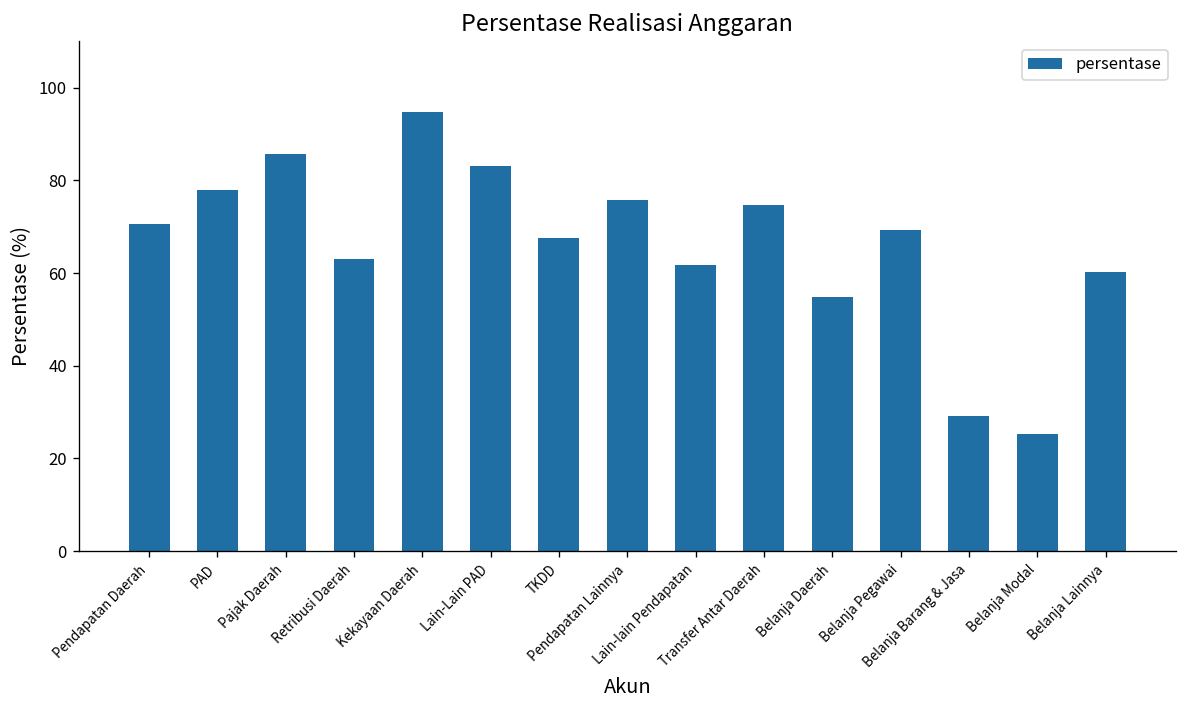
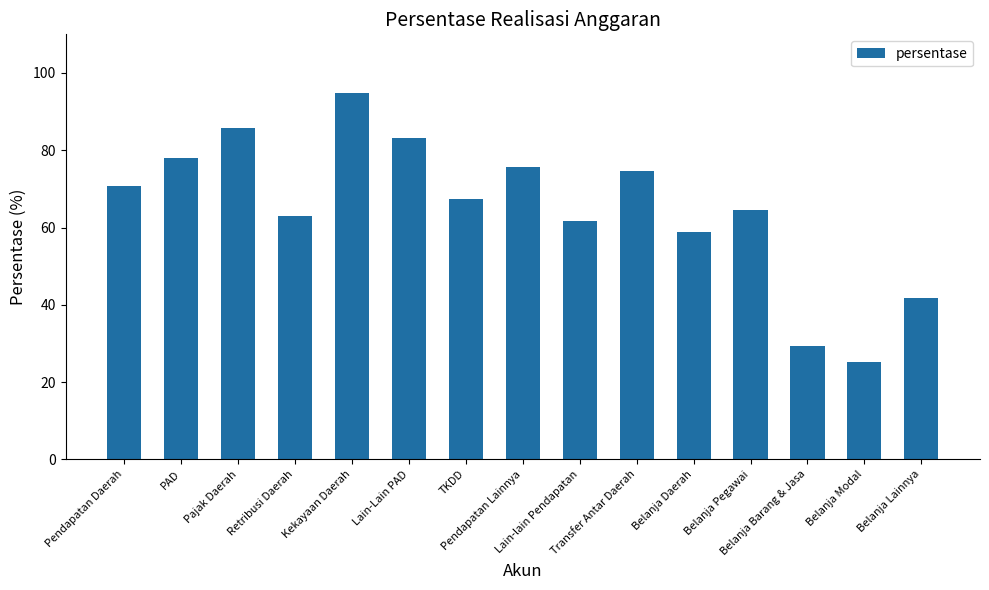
Belanja Daerah: 55 -> 59
Belanja Pegawai: 69 -> 64
Belanja Lainnya: 60 -> 42
